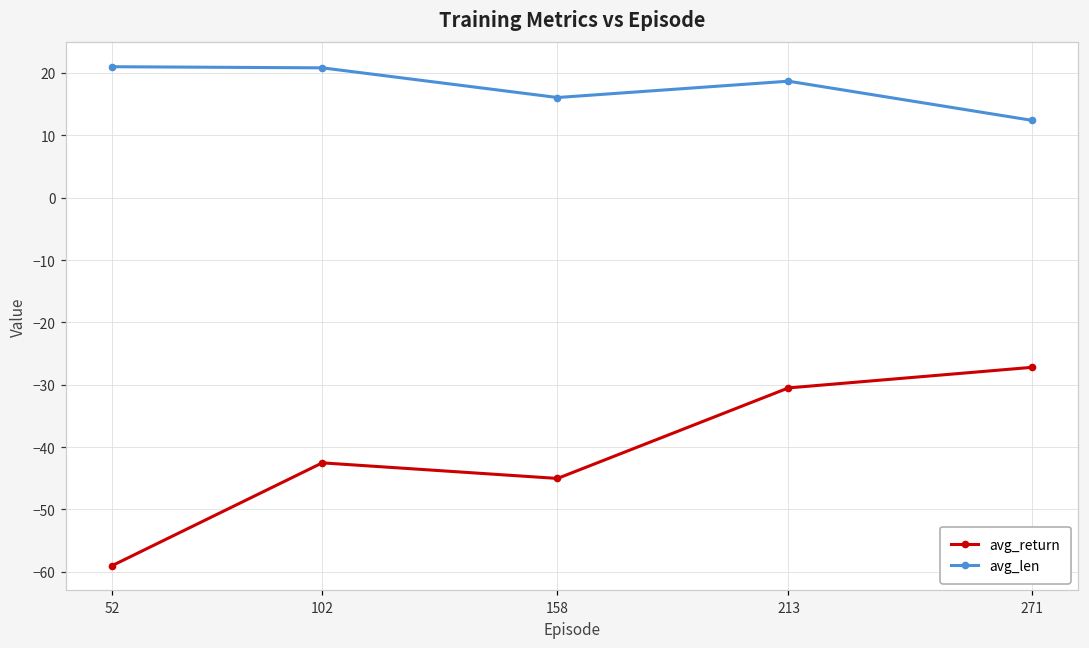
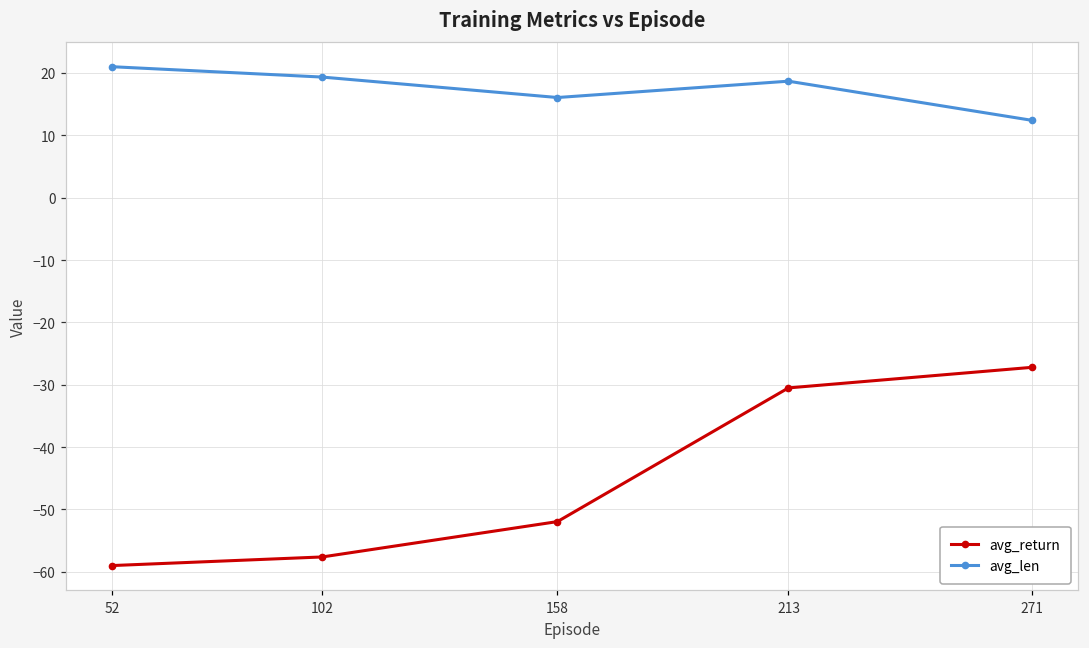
avg_return, 102: -43 -> -58
avg_len, 102: 21 -> 19
avg_return, 158: -45 -> -52
